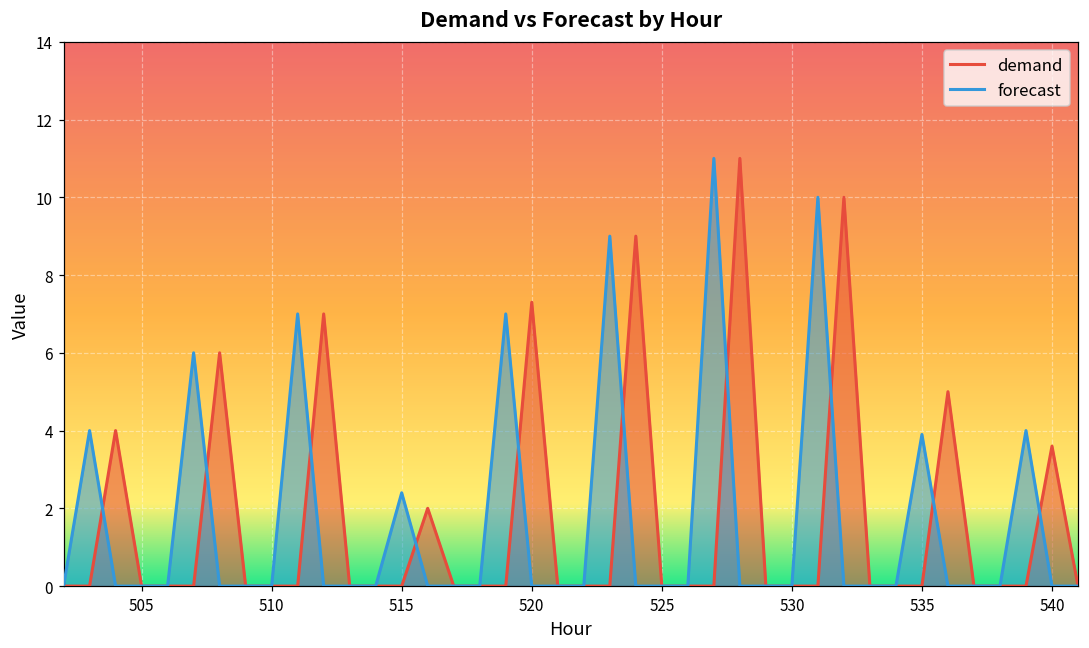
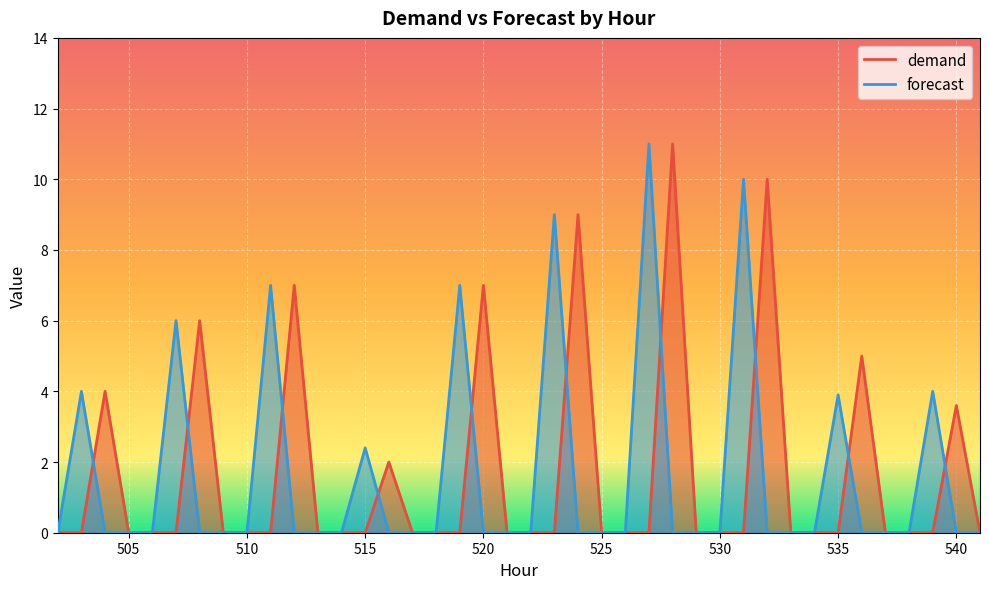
demand, 520: 7.3 -> 7.0
